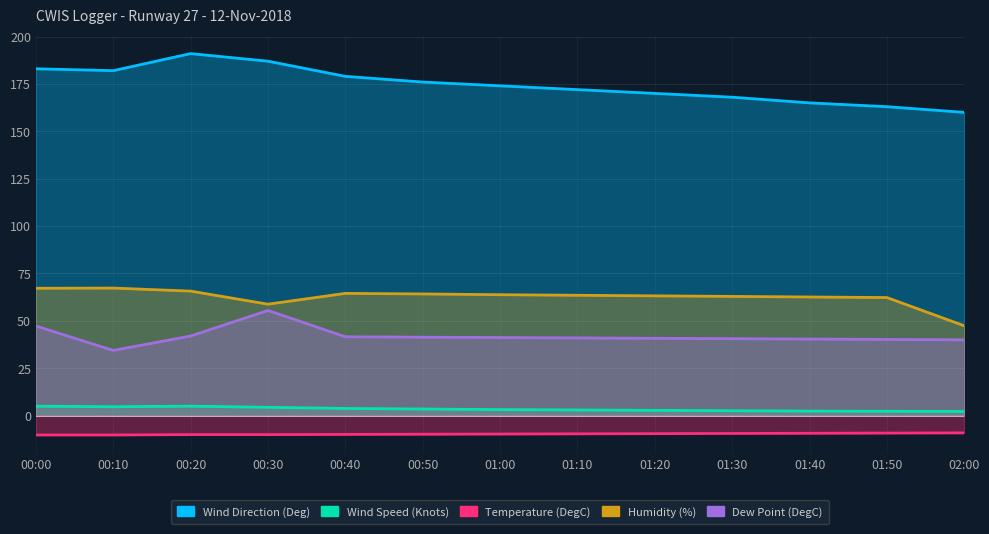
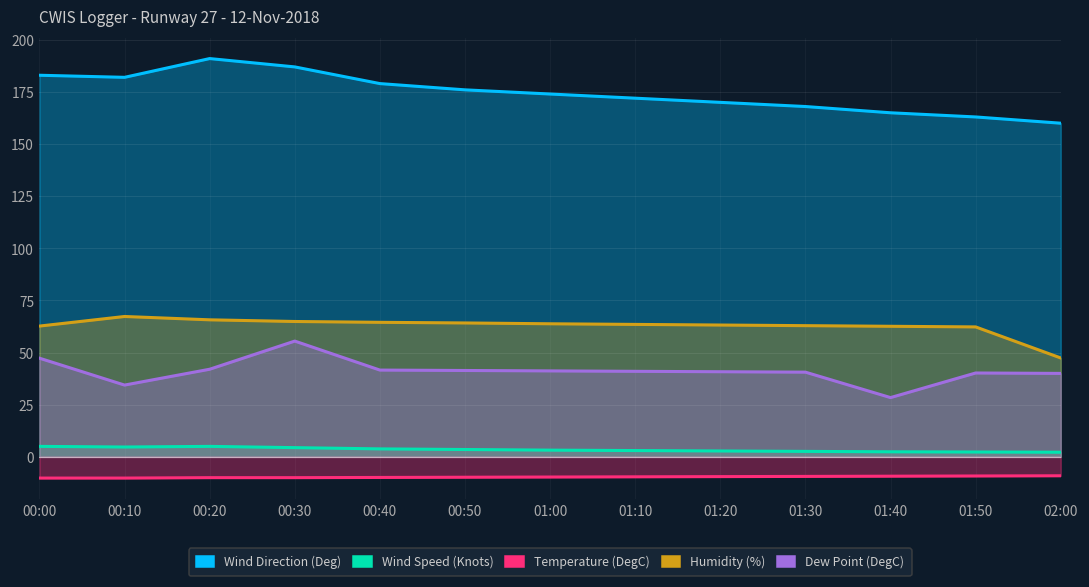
Humidity (%), 00:00: 67 -> 63
Humidity (%), 00:30: 59 -> 65
Dew Point (DegC), 01:40: 40 -> 28
